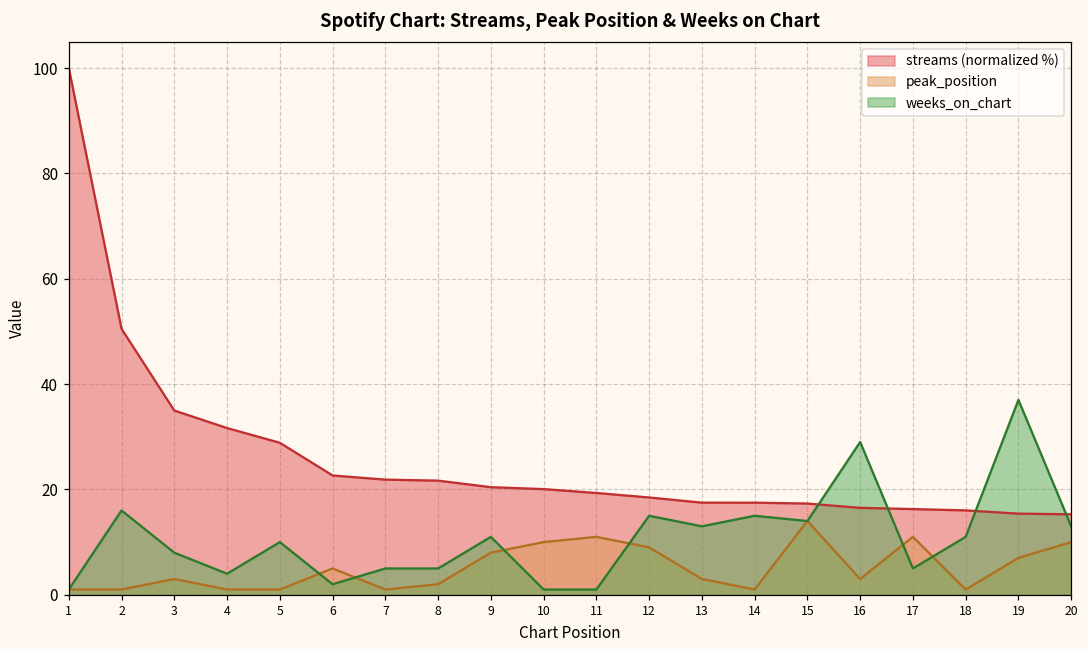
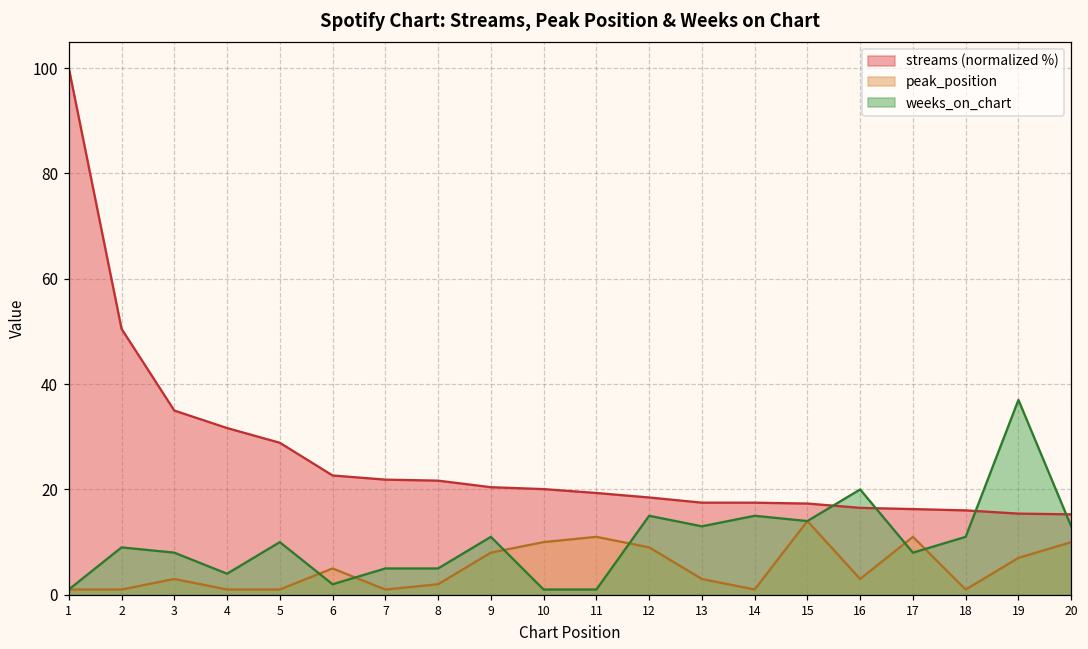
weeks_on_chart, 2: 16 -> 9
weeks_on_chart, 16: 29 -> 20
weeks_on_chart, 17: 5 -> 8
